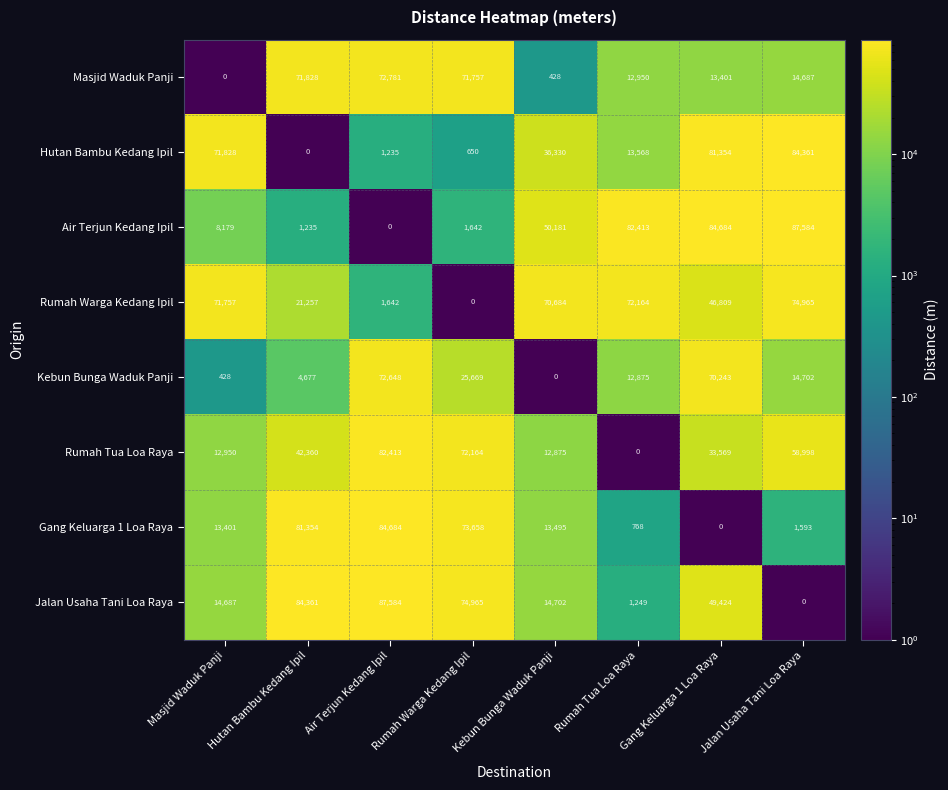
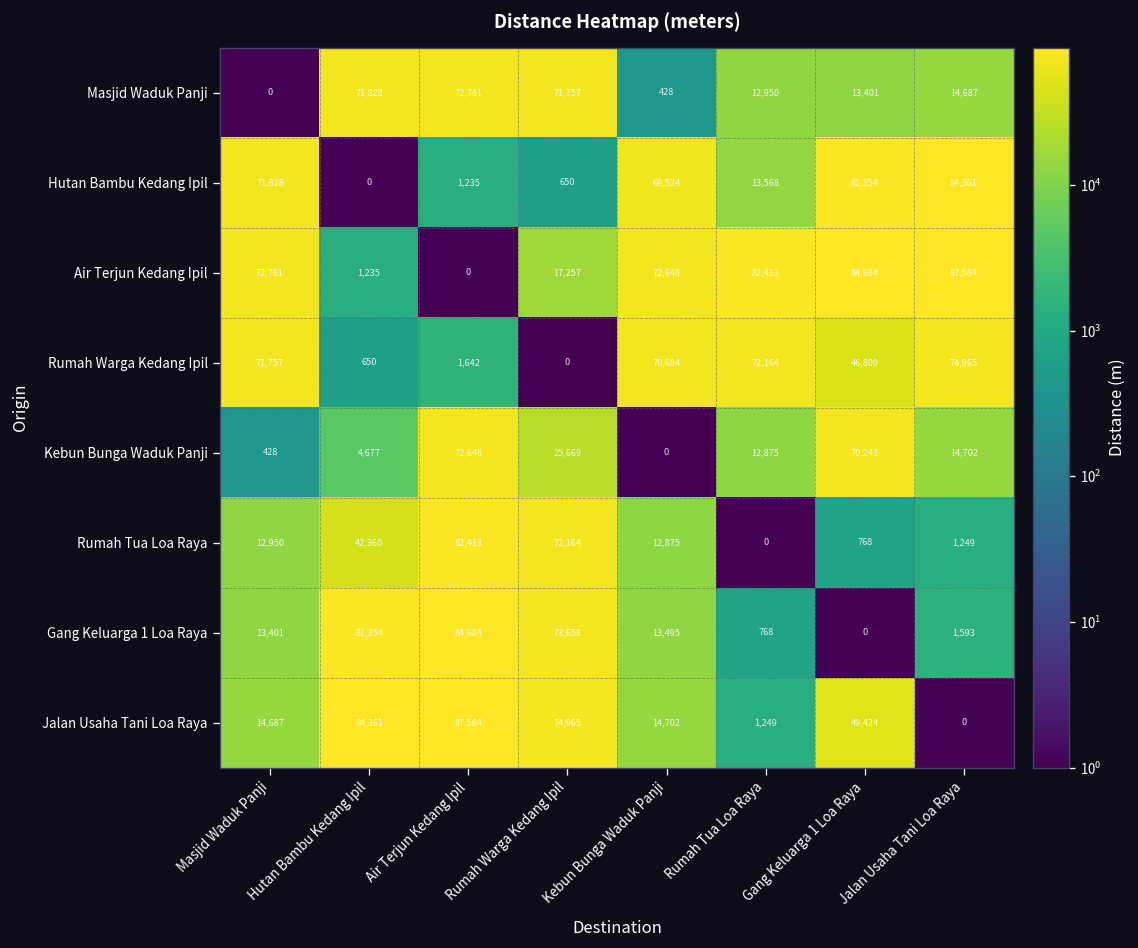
Hutan Bambu Kedang Ipil, Kebun Bunga Waduk Panji: 36,330 -> 69,524
Air Terjun Kedang Ipil, Masjid Waduk Panji: 8,179 -> 72,781
Air Terjun Kedang Ipil, Rumah Warga Kedang Ipil: 1,642 -> 17,257
Air Terjun Kedang Ipil, Kebun Bunga Waduk Panji: 50,181 -> 72,648
Rumah Warga Kedang Ipil, Hutan Bambu Kedang Ipil: 21,257 -> 650
Rumah Tua Loa Raya, Gang Keluarga 1 Loa Raya: 33,569 -> 768
Rumah Tua Loa Raya, Jalan Usaha Tani Loa Raya: 58,998 -> 1,249
